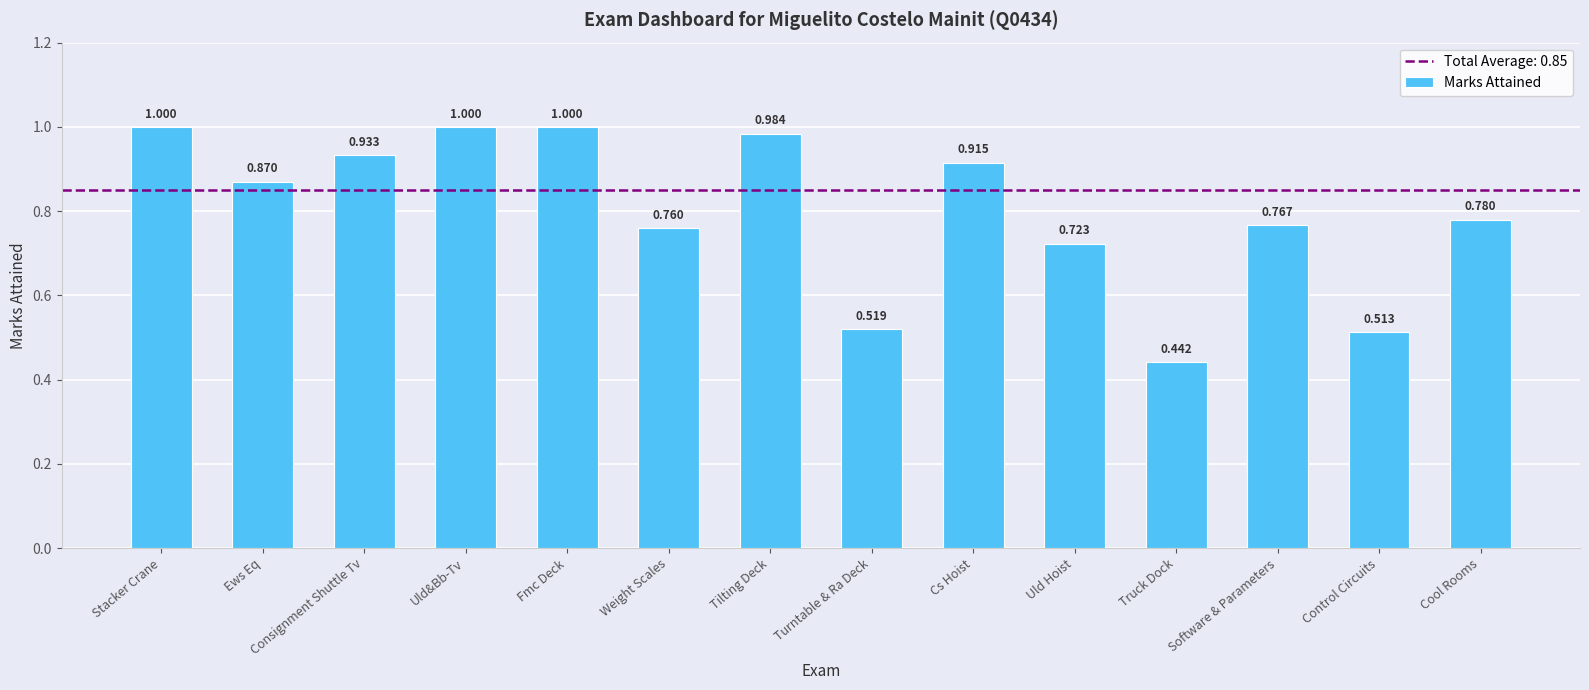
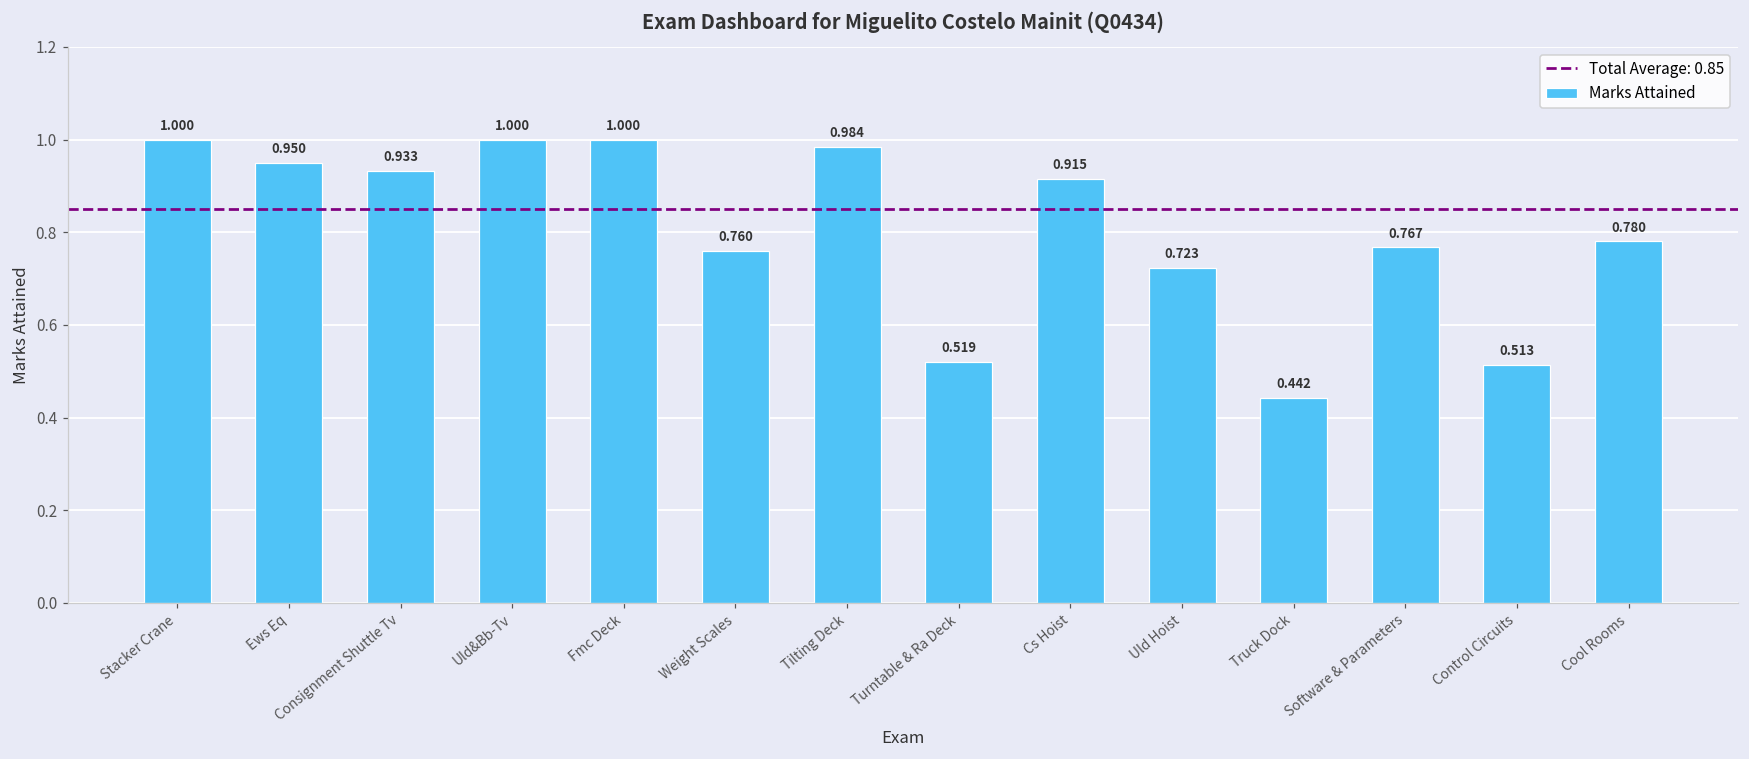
Ews Eq: 0.870 -> 0.950
